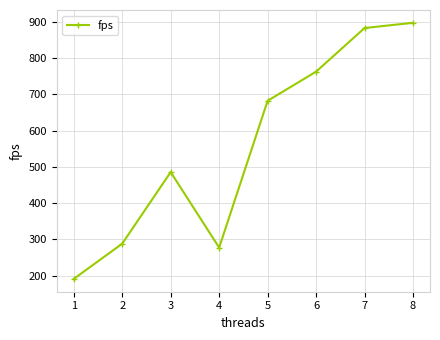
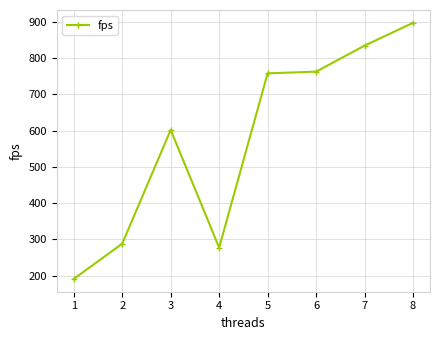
3: 490 -> 600
5: 680 -> 760
7: 880 -> 830
